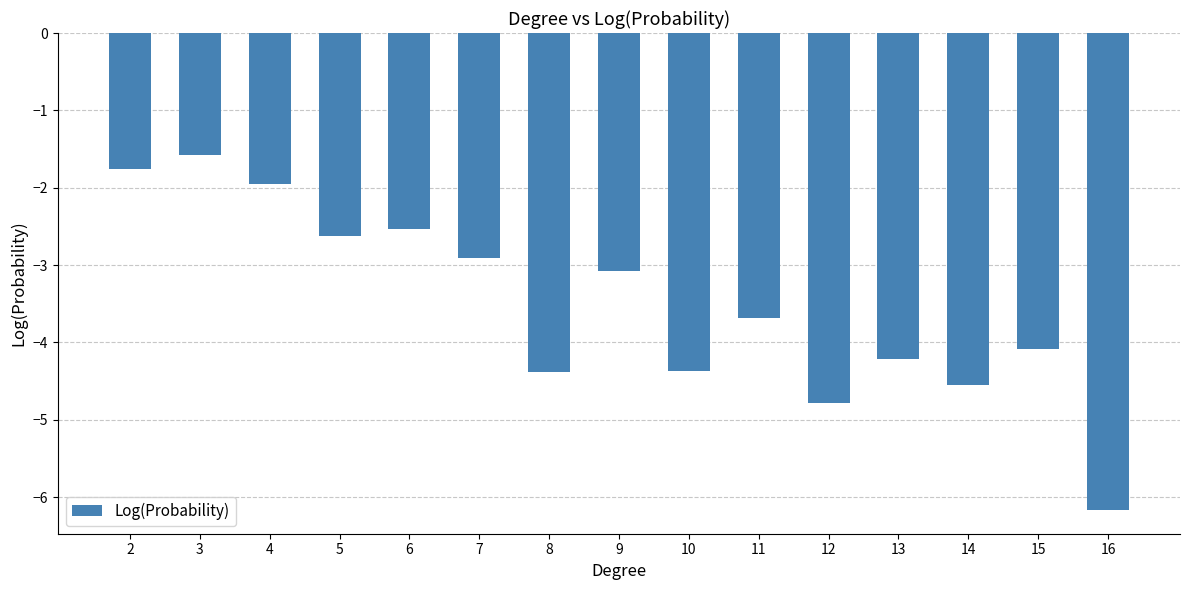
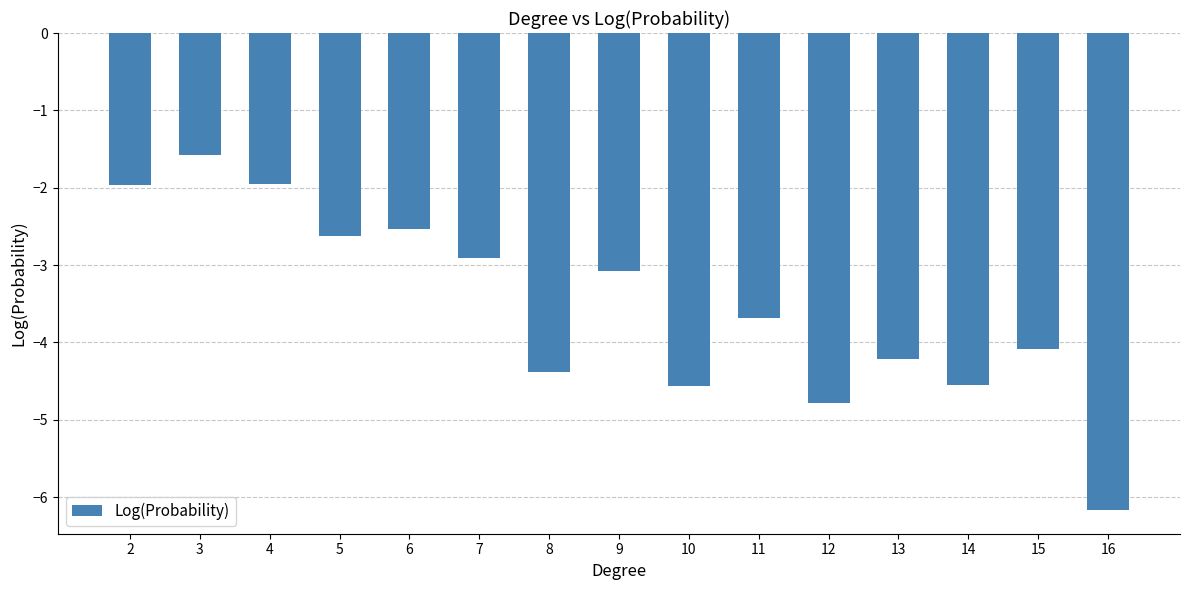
2: -1.8 -> -2.0
10: -4.4 -> -4.6
